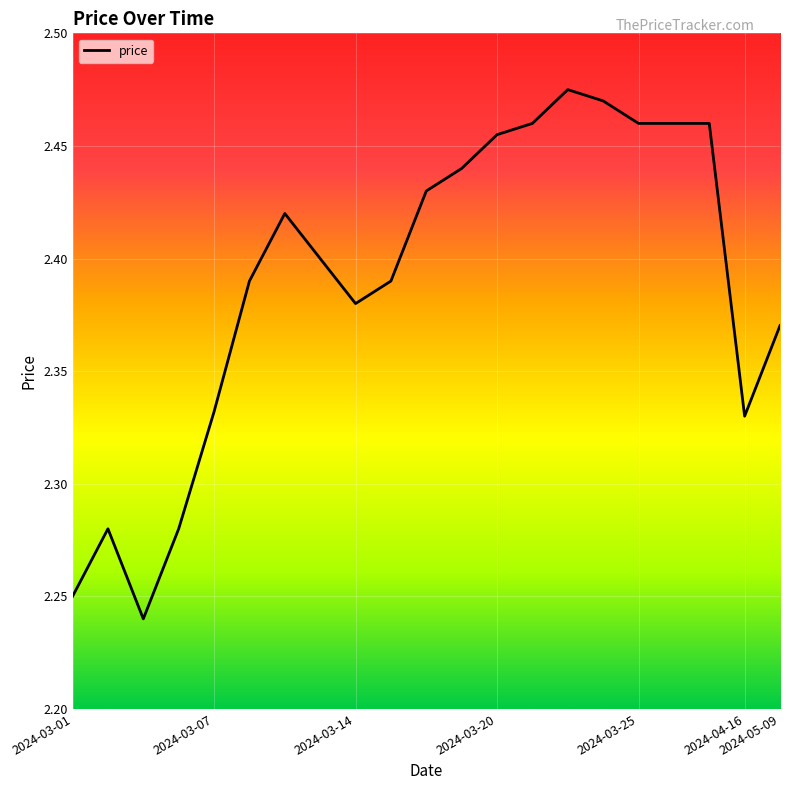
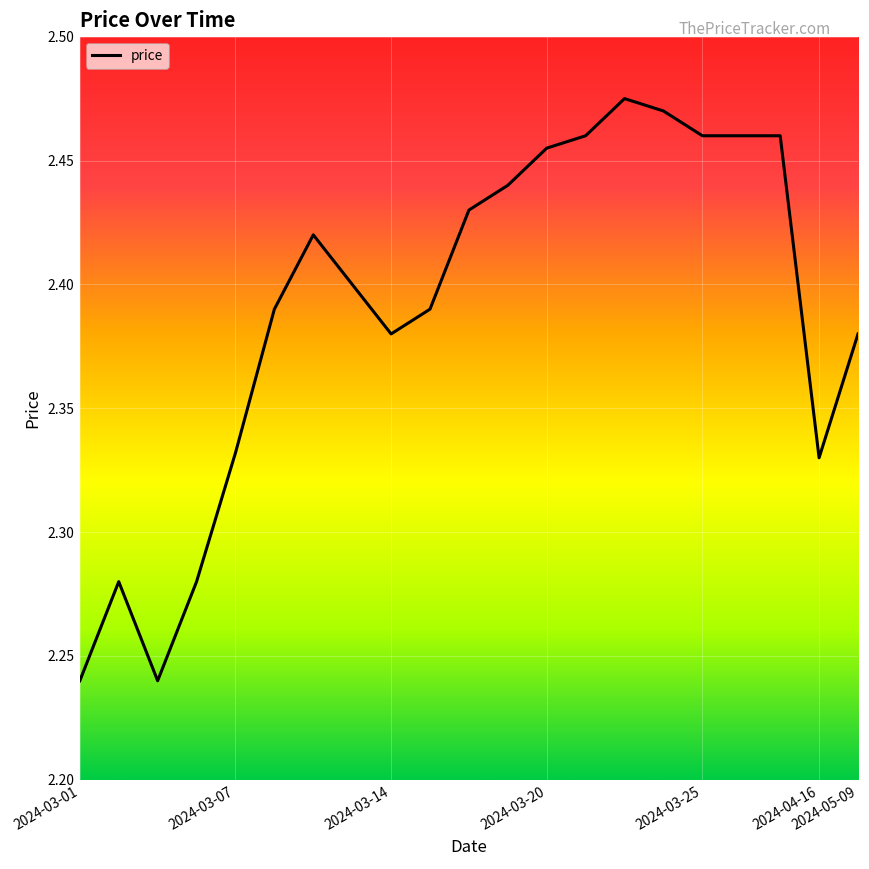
2024-03-01: 2.25 -> 2.24
2024-05-09: 2.370 -> 2.380
